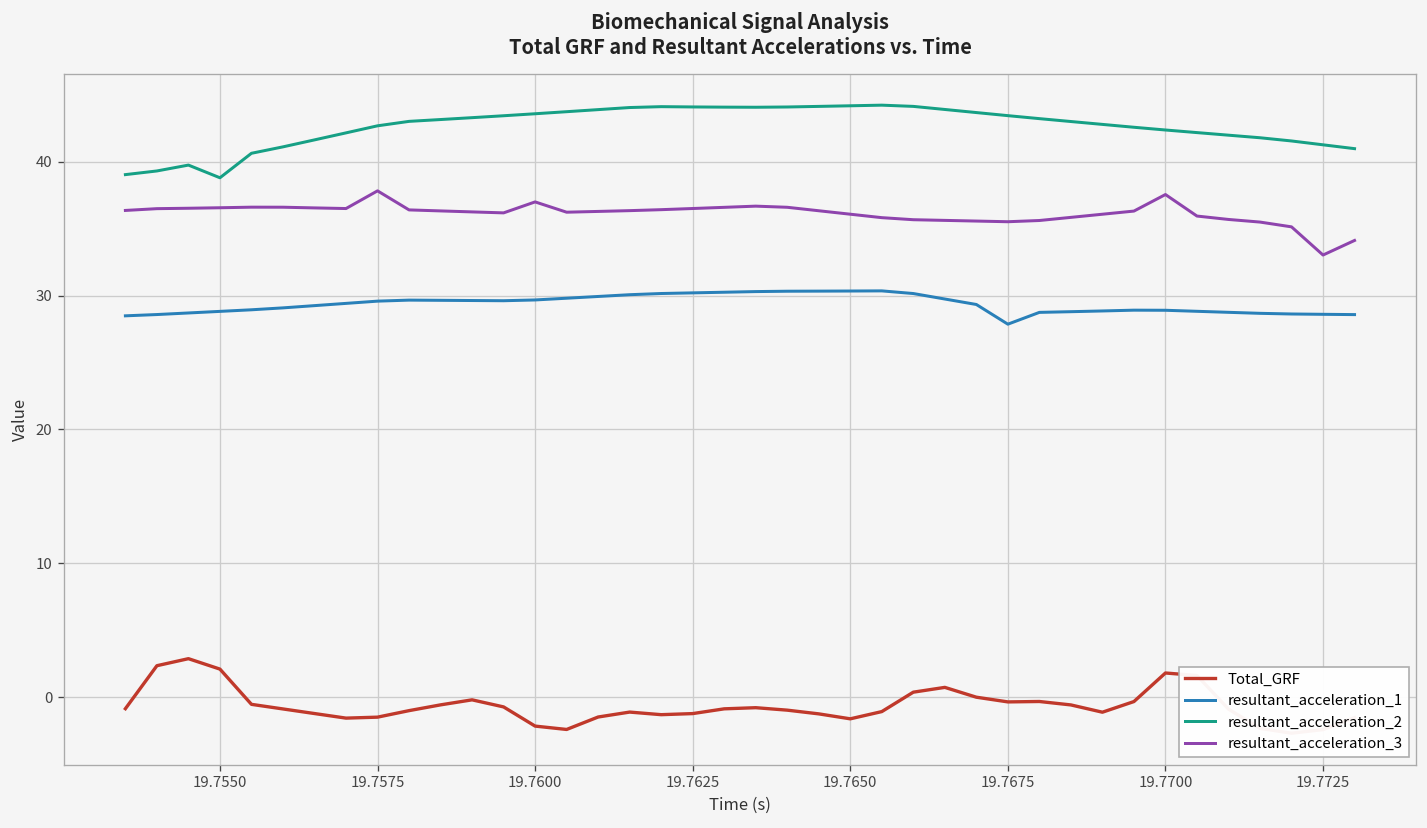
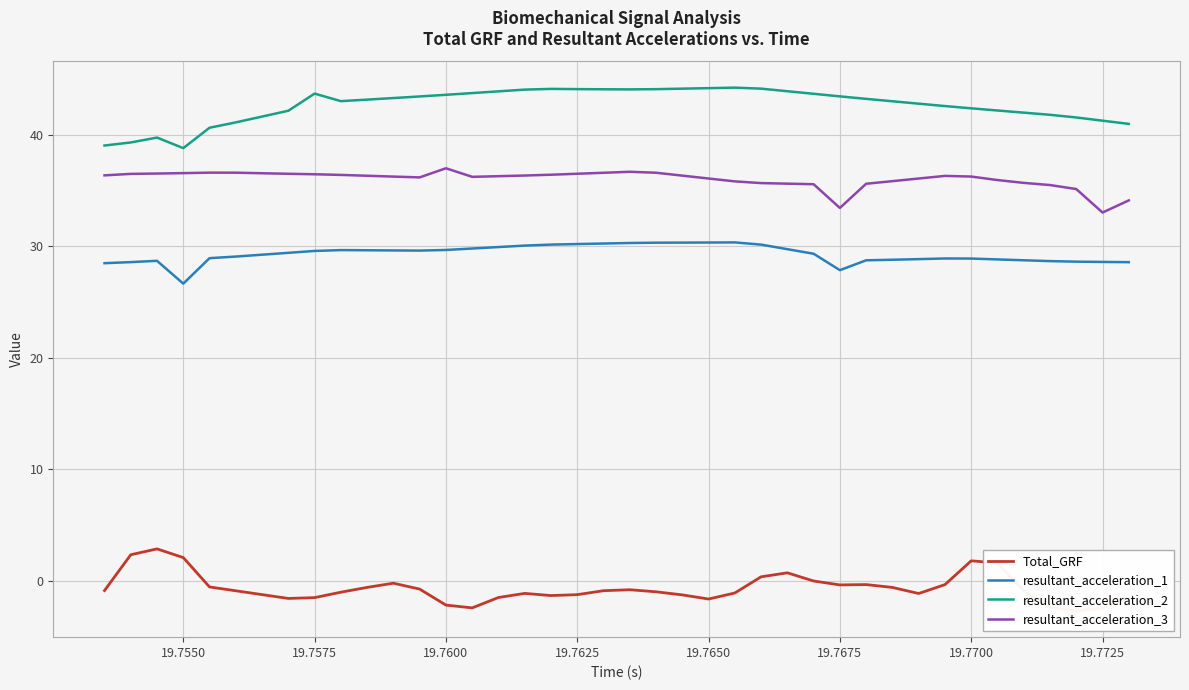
resultant_acceleration_1, 19.7550: 28.8 -> 26.7
resultant_acceleration_2, 19.7575: 42.7 -> 43.7
resultant_acceleration_3, 19.7575: 37.8 -> 36.5
resultant_acceleration_3, 19.7675: 35.5 -> 33.4
resultant_acceleration_3, 19.7700: 37.6 -> 36.3
